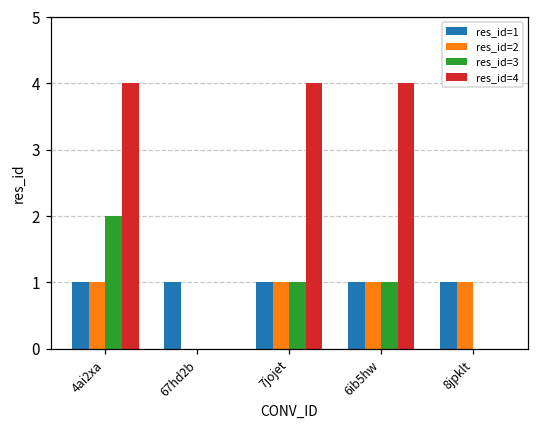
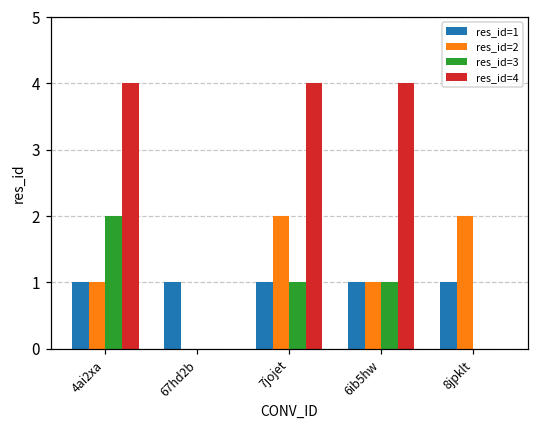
res_id=2, 7jojet: 1 -> 2
res_id=2, 8jpklt: 1 -> 2
